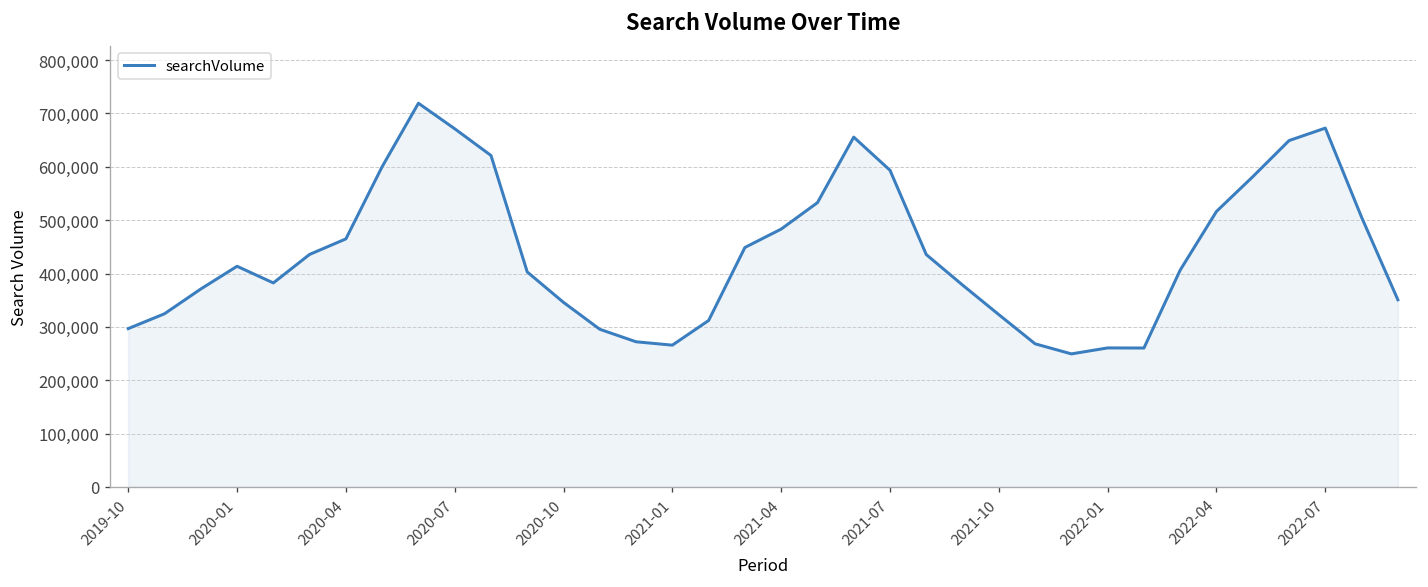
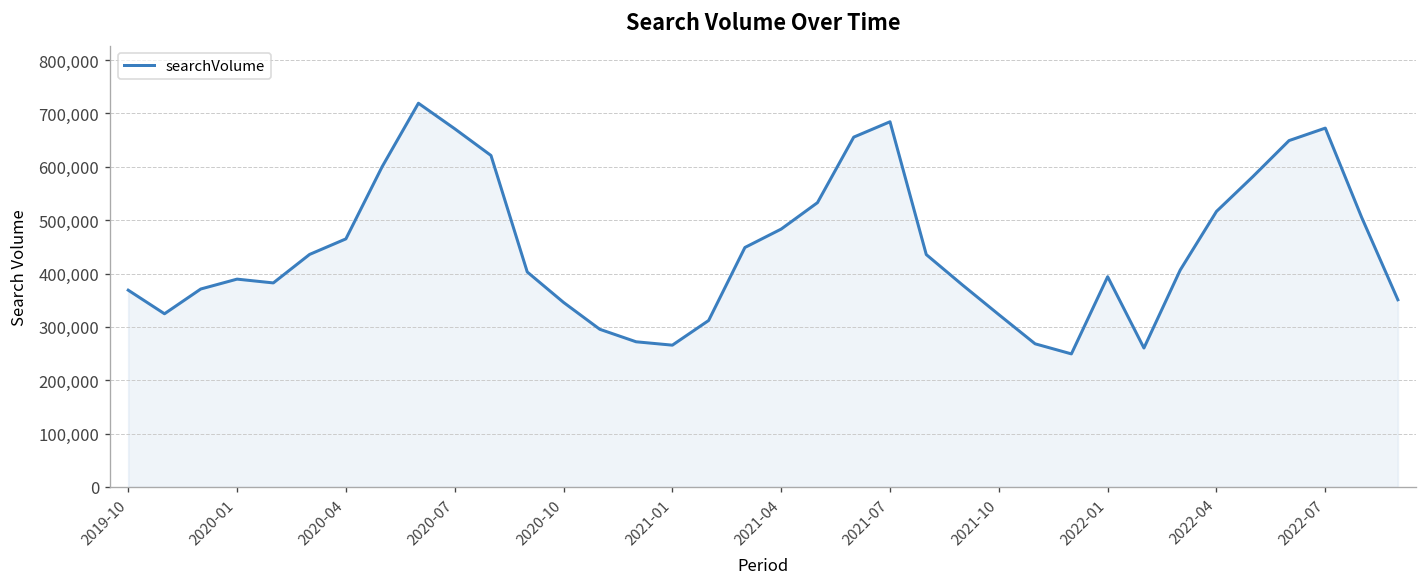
2019-10: 300,000 -> 370,000
2020-01: 410,000 -> 390,000
2021-07: 590,000 -> 680,000
2022-01: 260,000 -> 390,000
